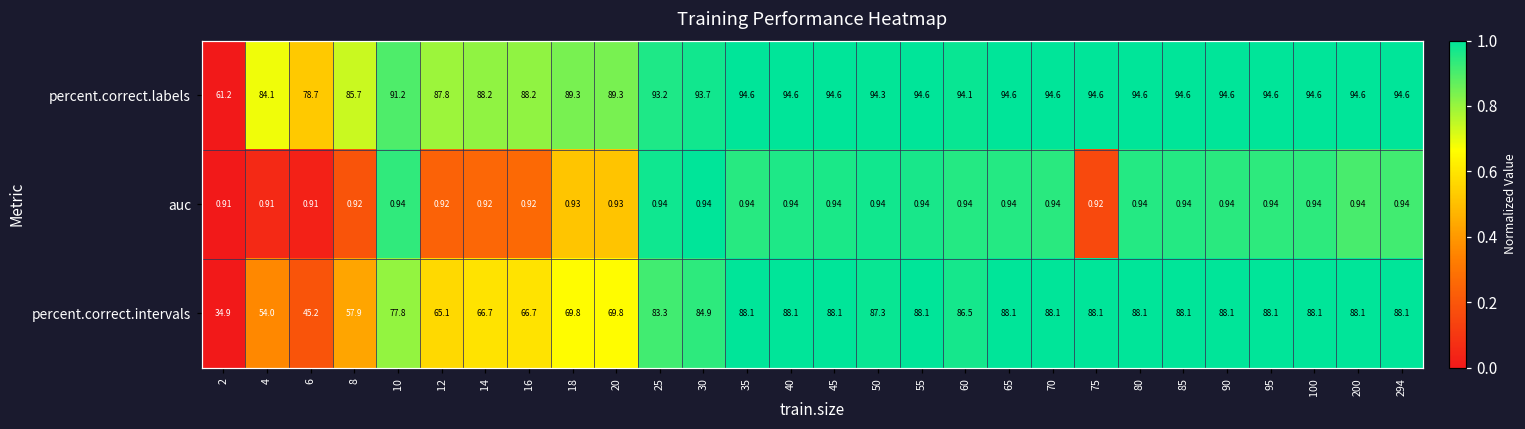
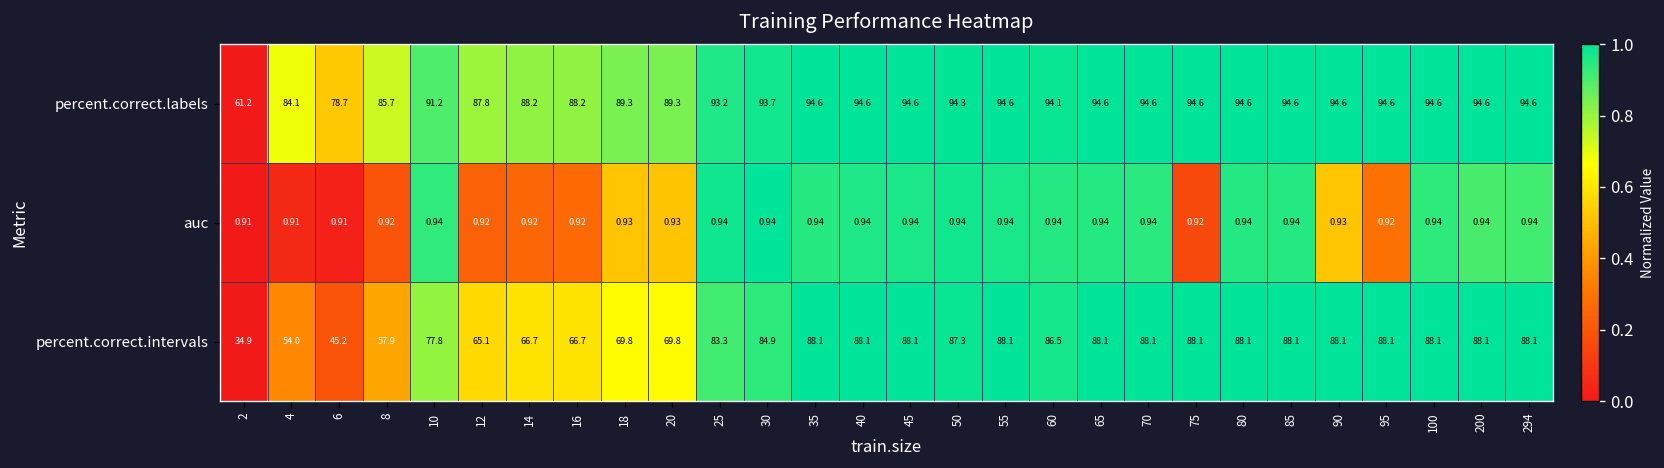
auc, 90: 0.94 -> 0.93
auc, 95: 0.94 -> 0.92
